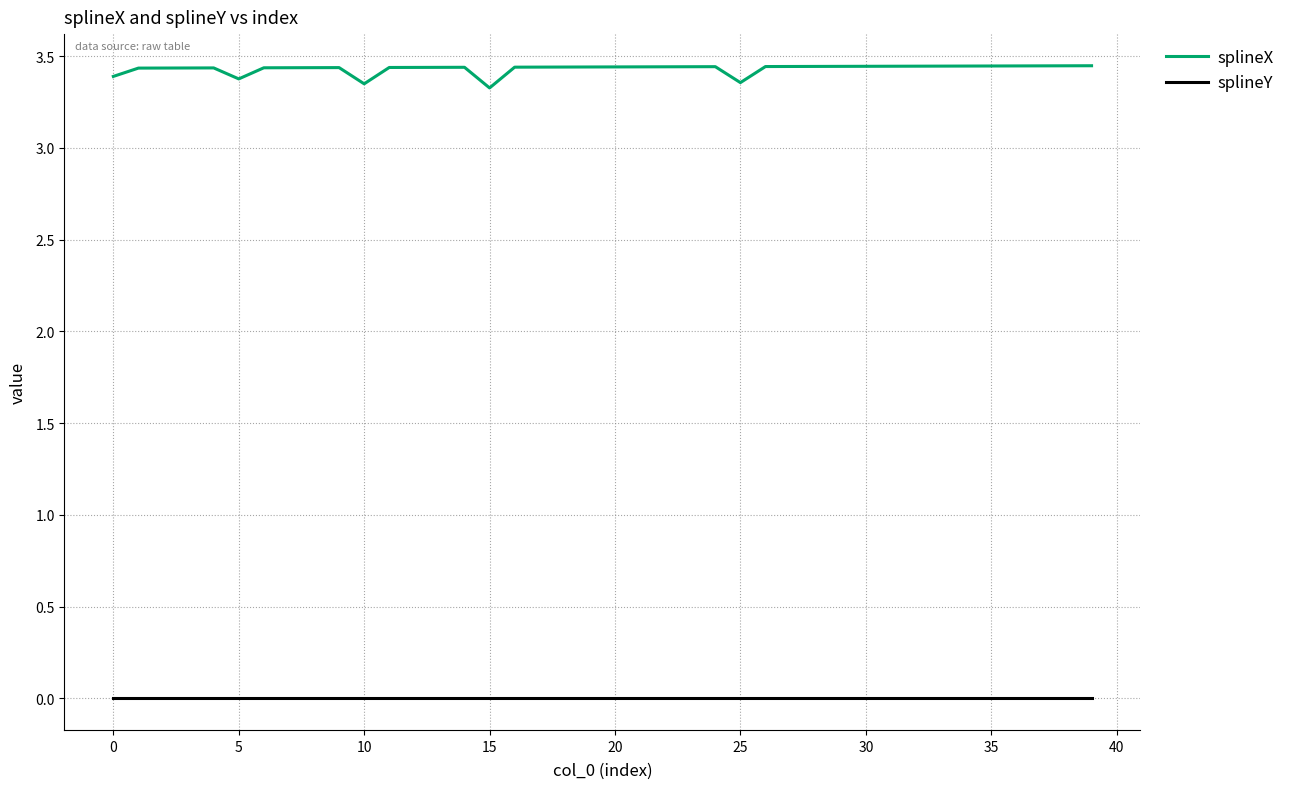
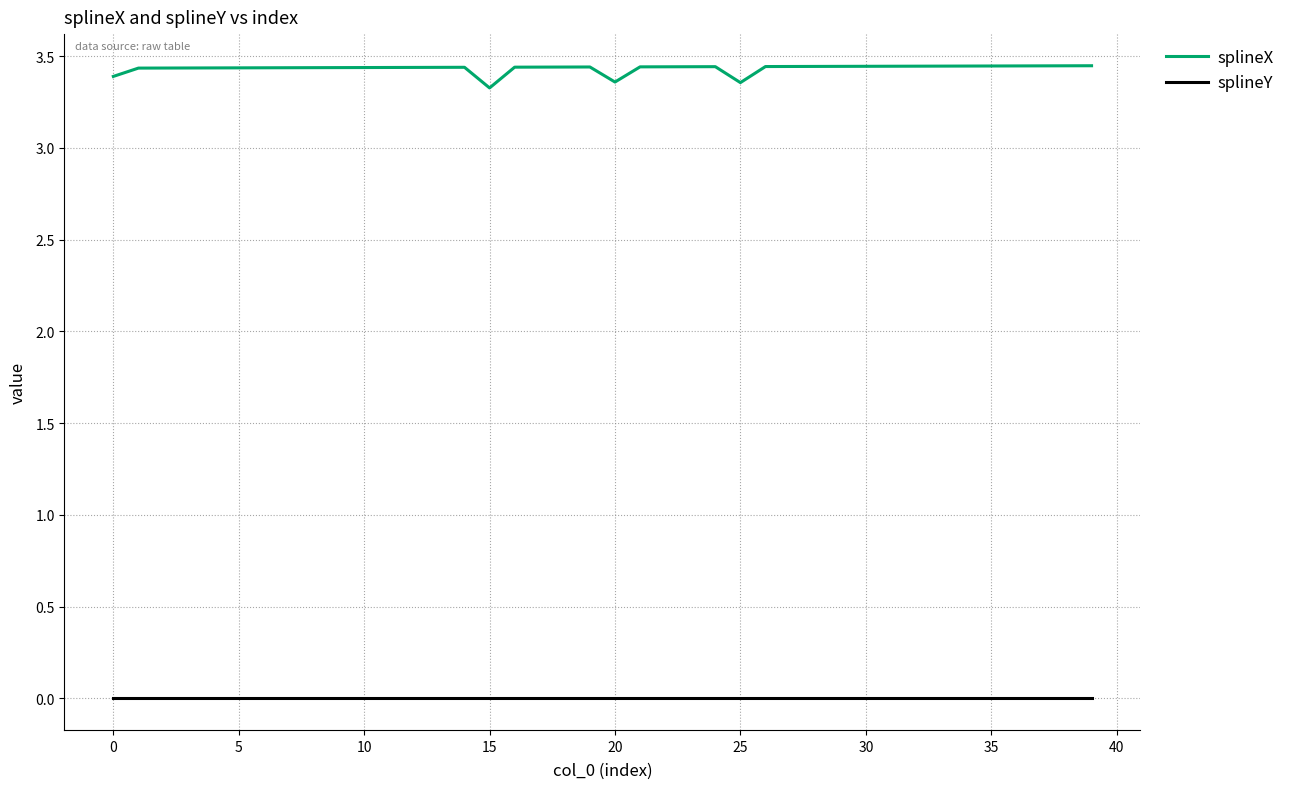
splineX, 5: 3.38 -> 3.44
splineX, 10: 3.35 -> 3.44
splineX, 20: 3.44 -> 3.36
